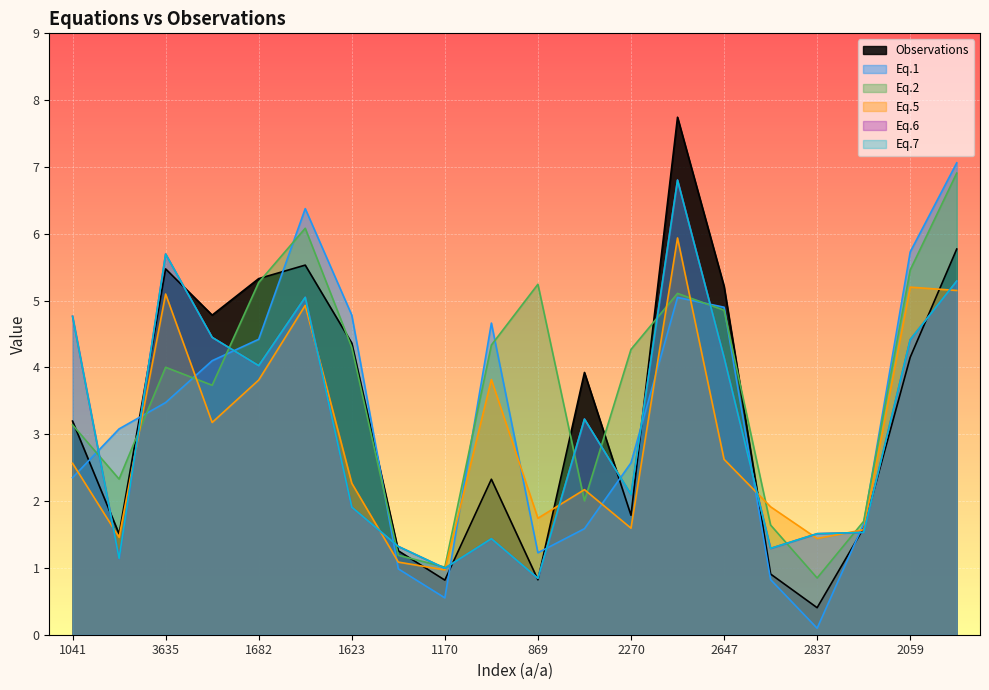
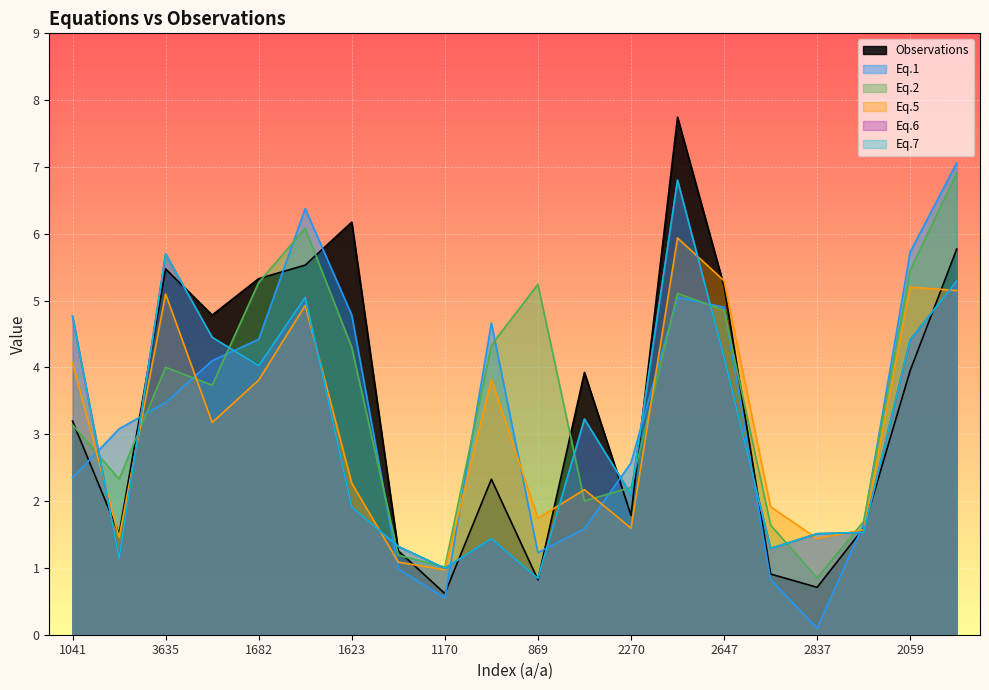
Eq.5, 1041: 2.6 -> 4.1
Observations, 1623: 4.4 -> 6.2
Observations, 1170: 0.8 -> 0.6
Eq.2, 2270: 4.3 -> 2.2
Eq.5, 2647: 2.6 -> 5.3
Observations, 2837: 0.4 -> 0.7
Observations, 2059: 4.2 -> 4.0
